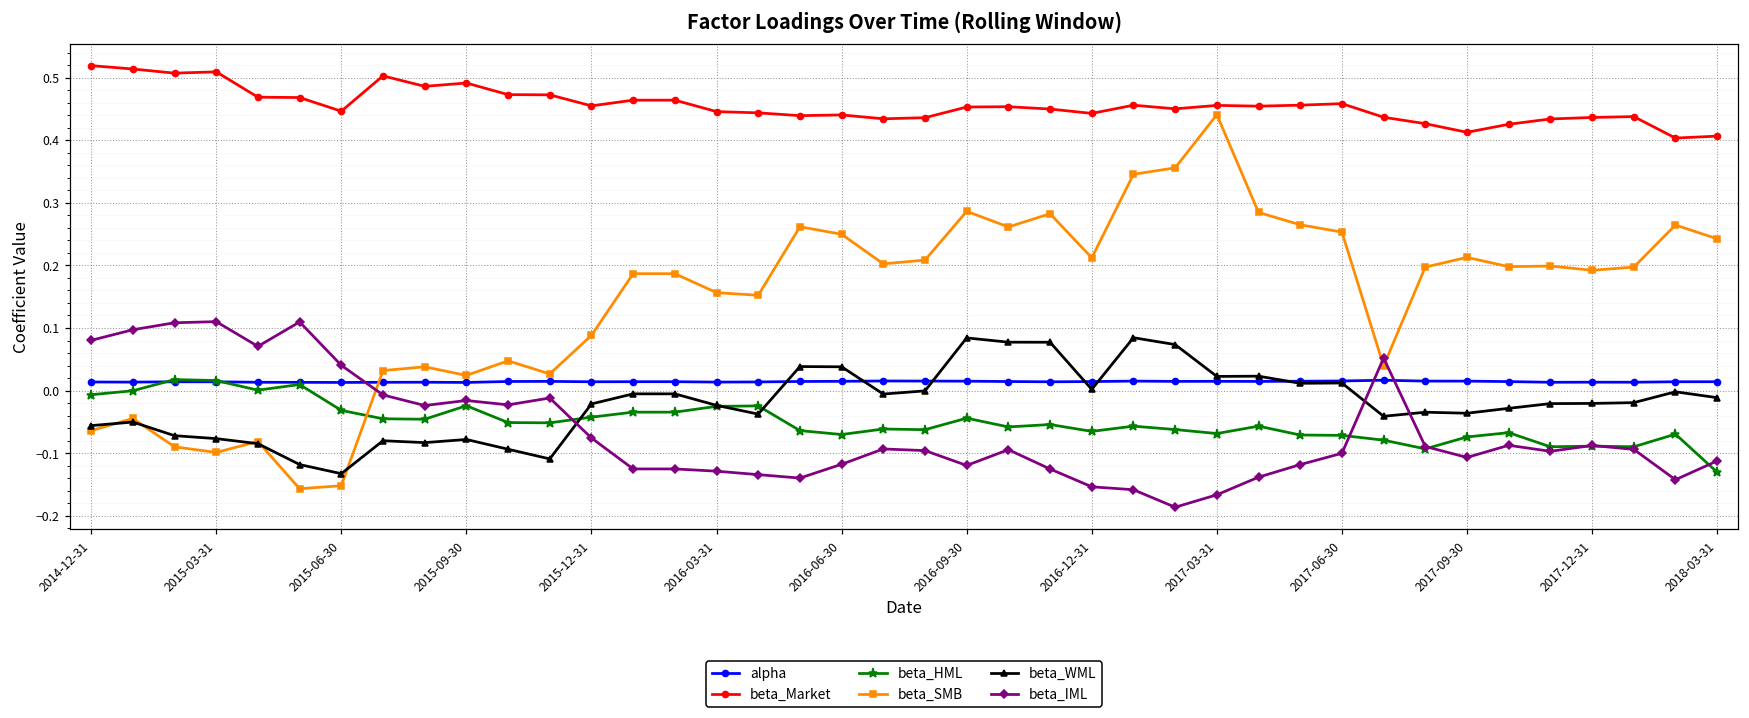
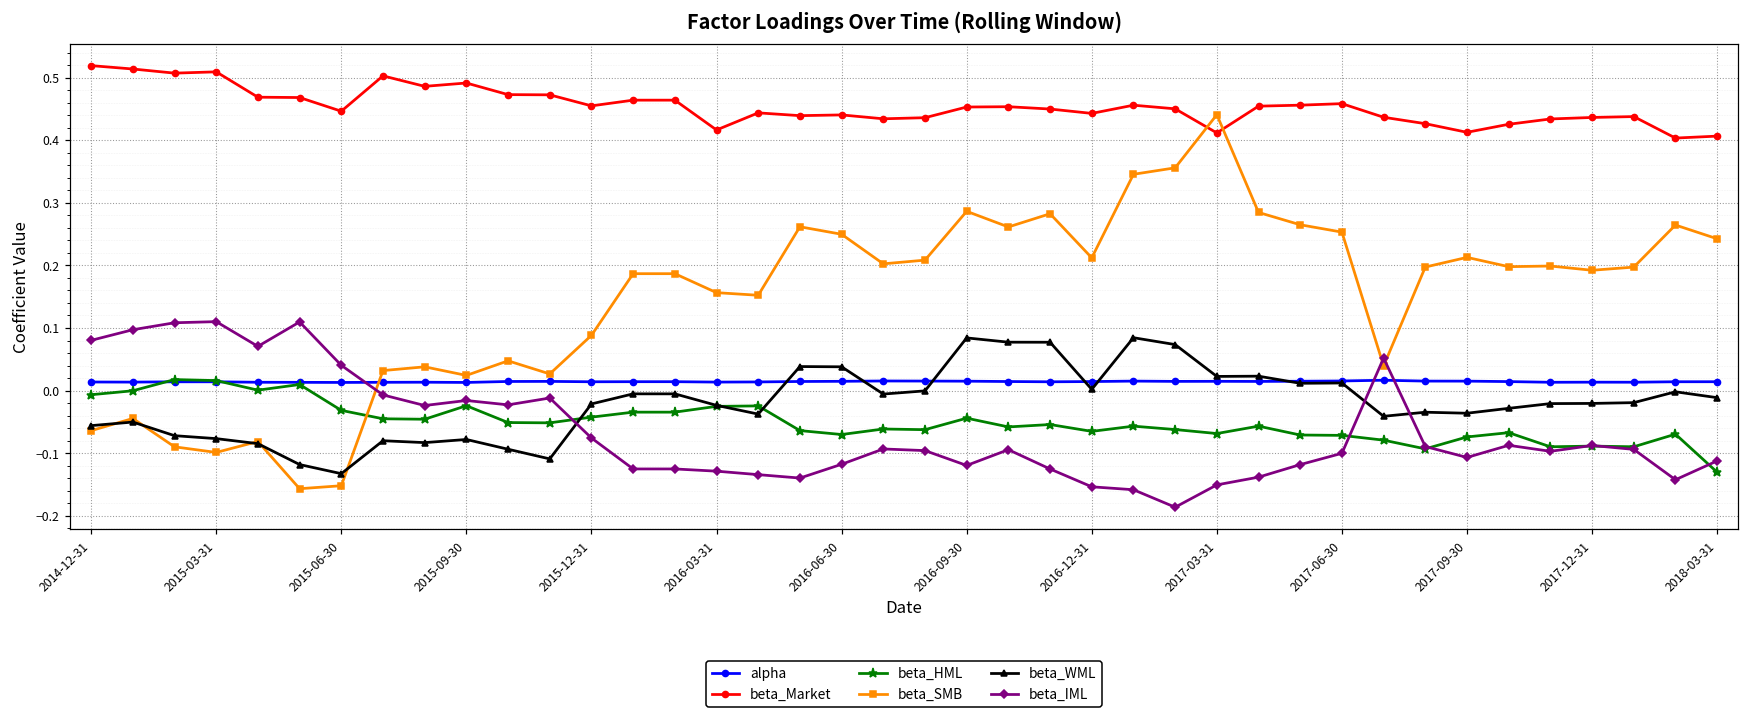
beta_Market, 2016-03-31: 0.45 -> 0.42
beta_Market, 2017-03-31: 0.46 -> 0.41
beta_IML, 2017-03-31: -0.17 -> -0.15
